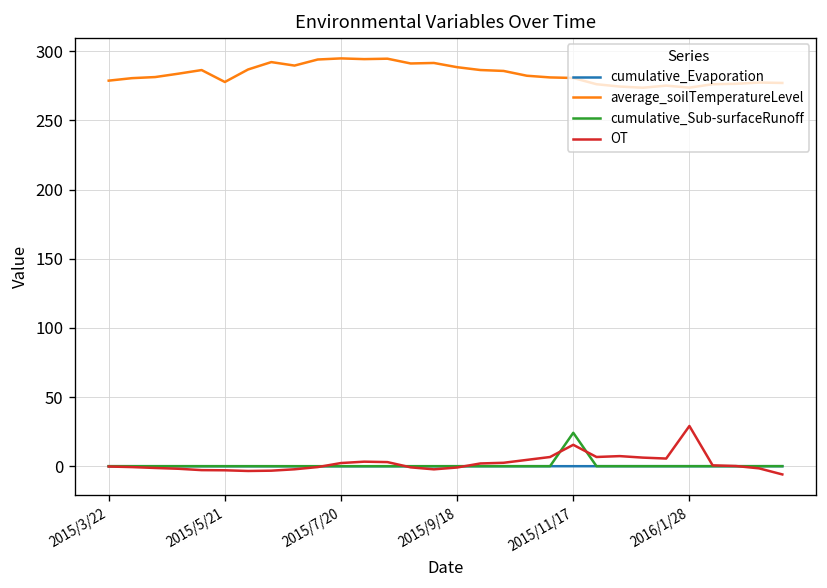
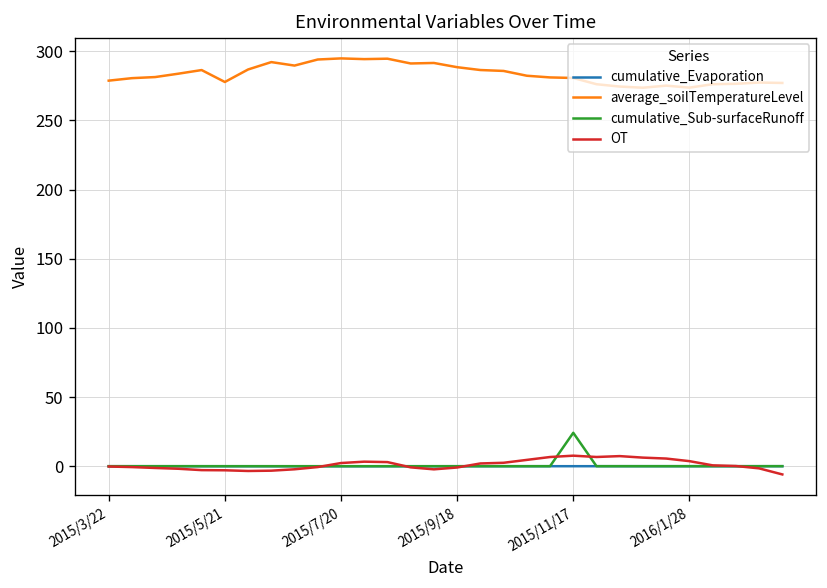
OT, 2015/11/17: 15 -> 8
OT, 2016/1/28: 29 -> 4
